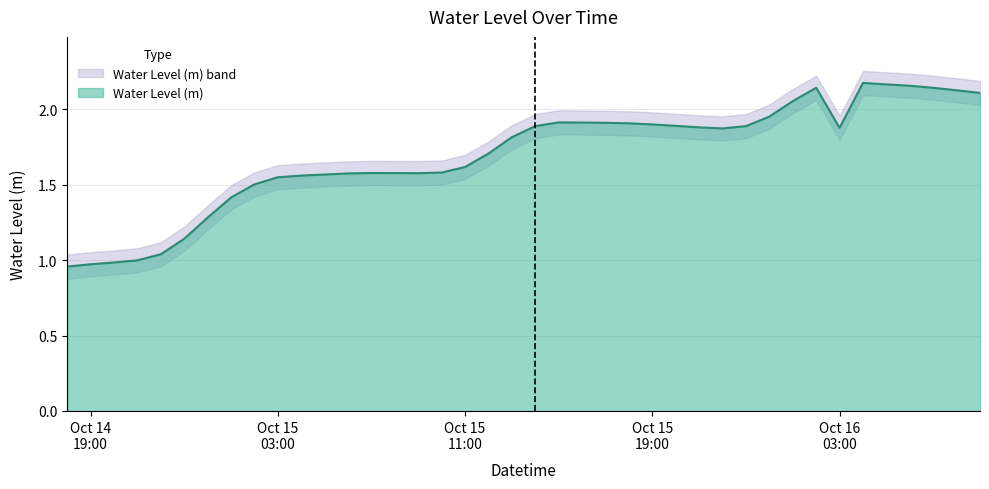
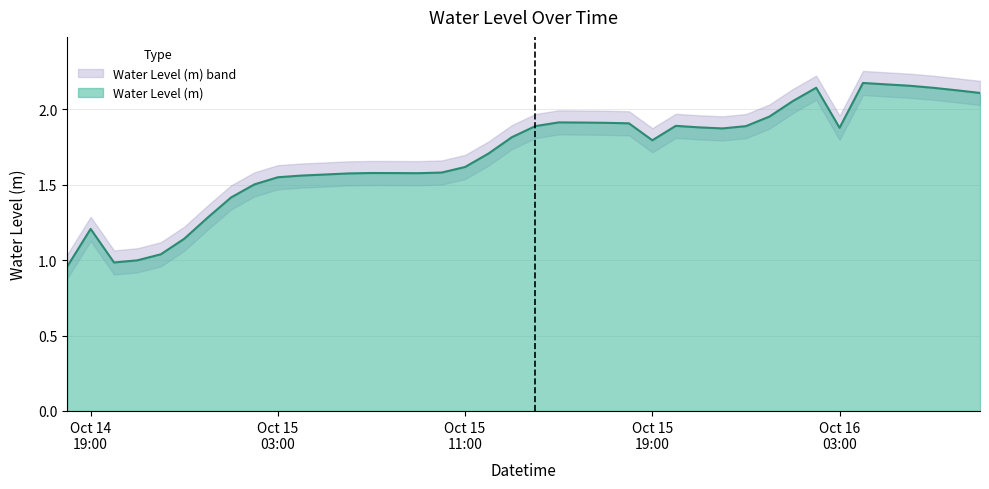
Water Level (m), Oct 14 19:00: 0.97 -> 1.21
Water Level (m), Oct 15 19:00: 1.90 -> 1.80
